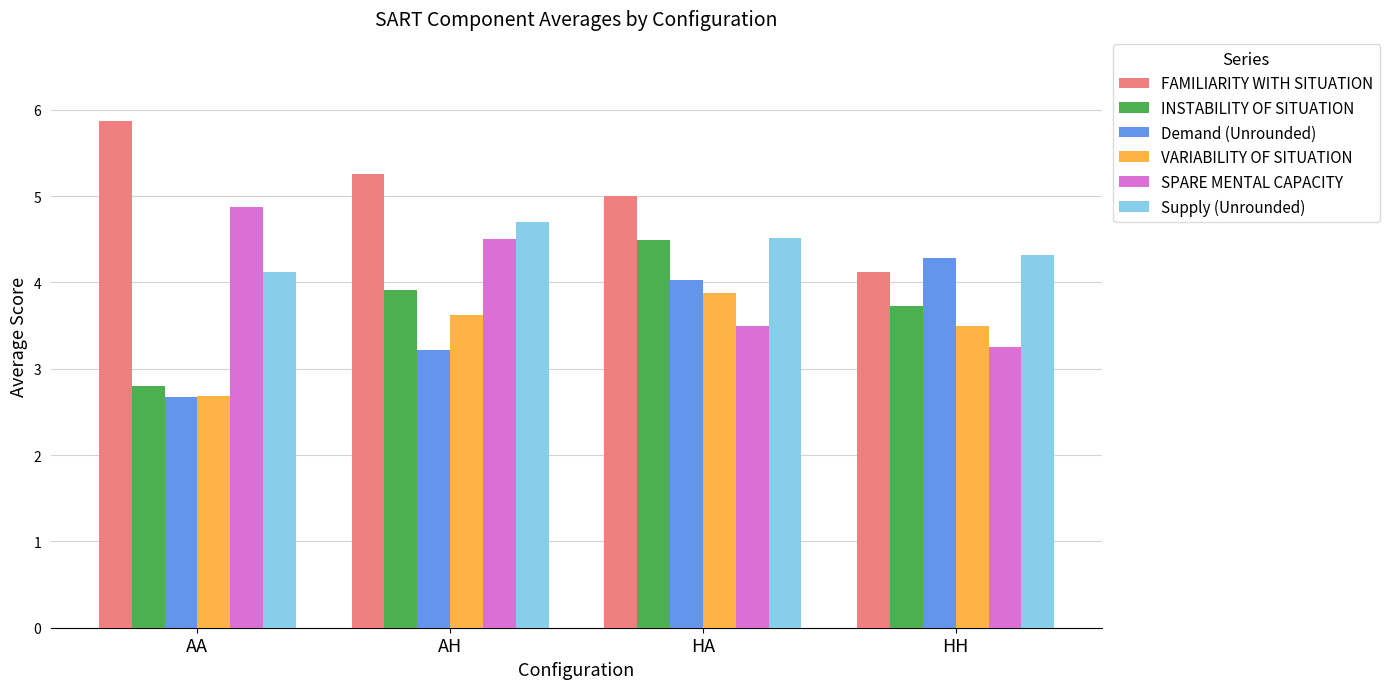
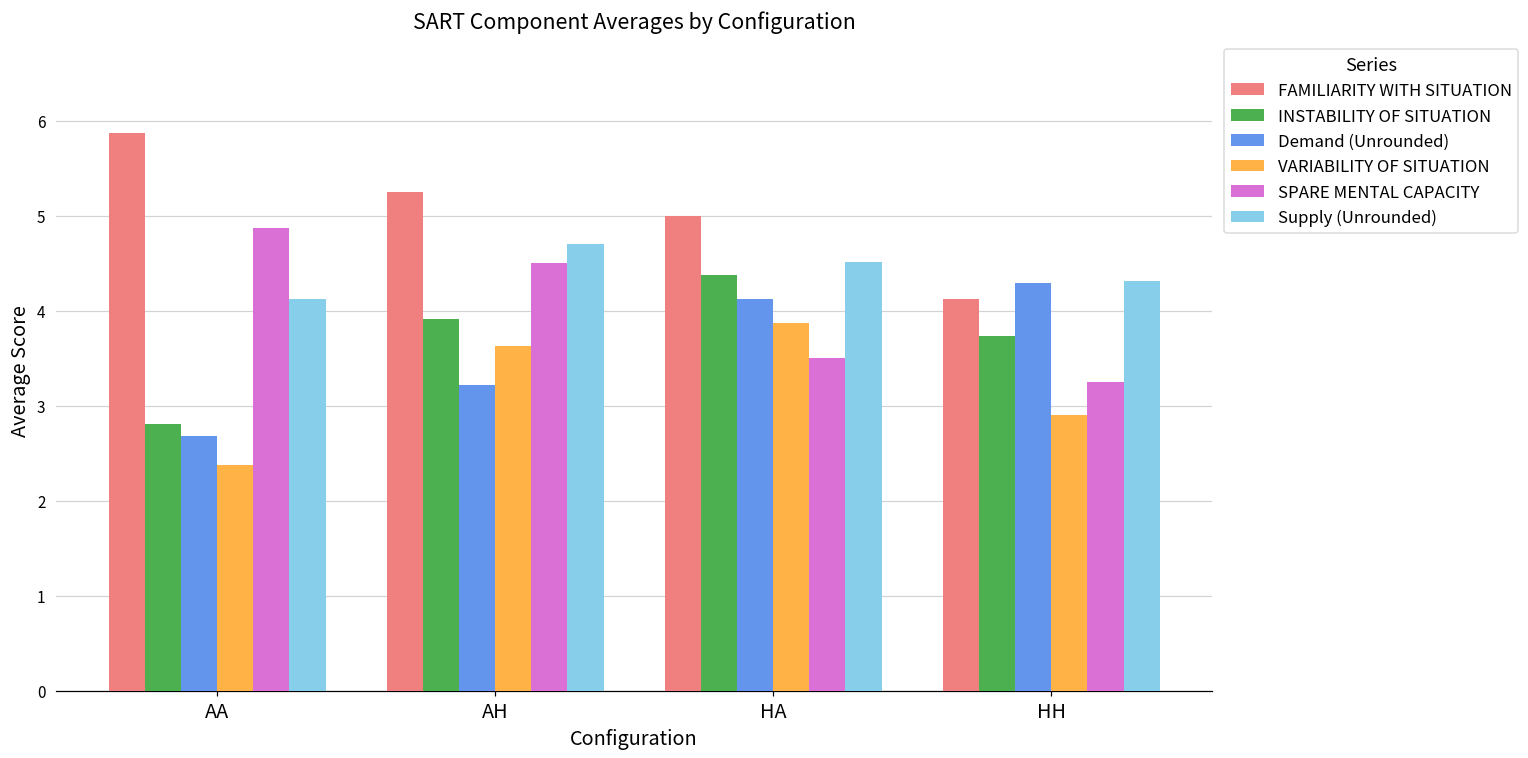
VARIABILITY OF SITUATION, AA: 2.7 -> 2.4
INSTABILITY OF SITUATION, HA: 4.5 -> 4.4
Demand (Unrounded), HA: 4.0 -> 4.1
VARIABILITY OF SITUATION, HH: 3.5 -> 2.9
